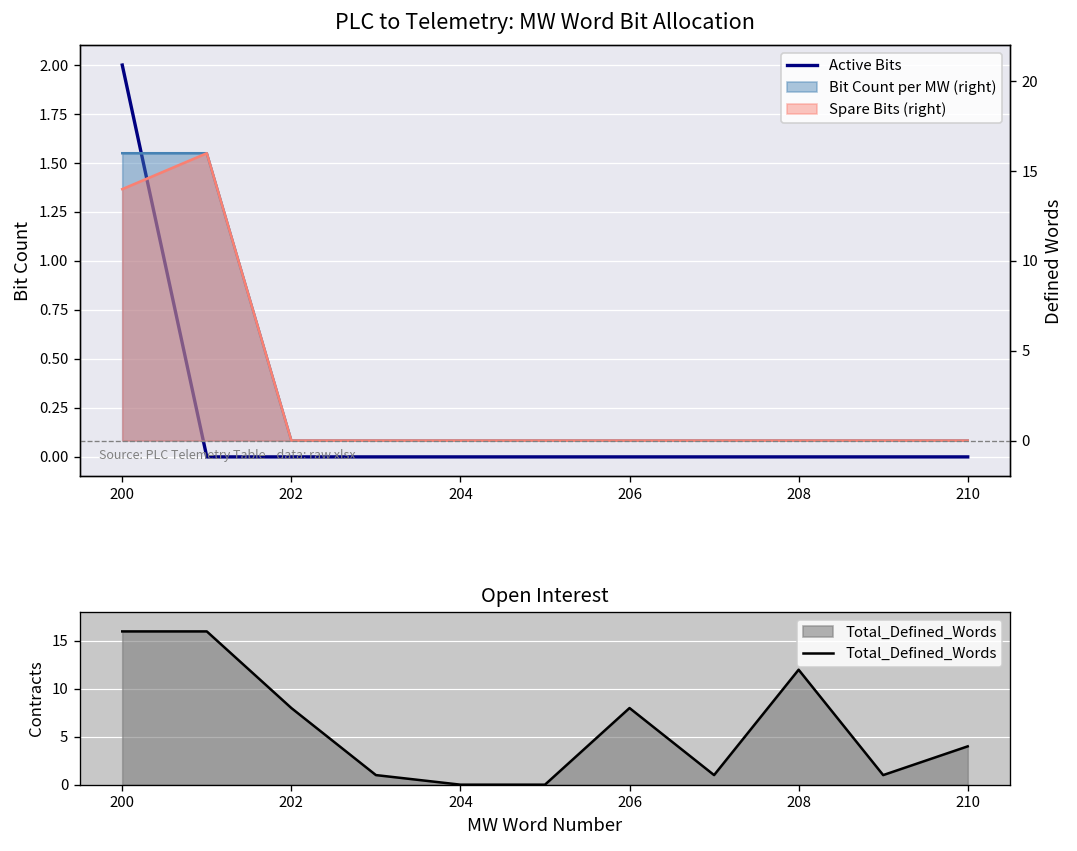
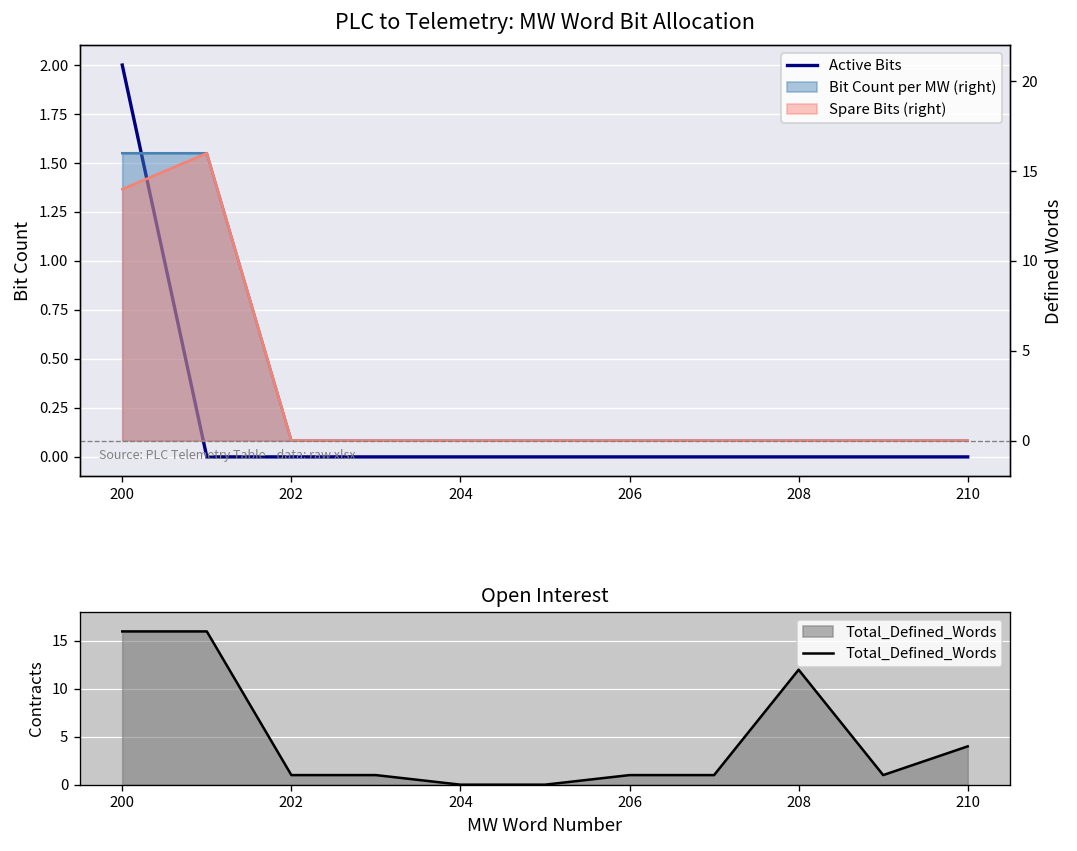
Open Interest, 202: 8 -> 1
Open Interest, 206: 8 -> 1
